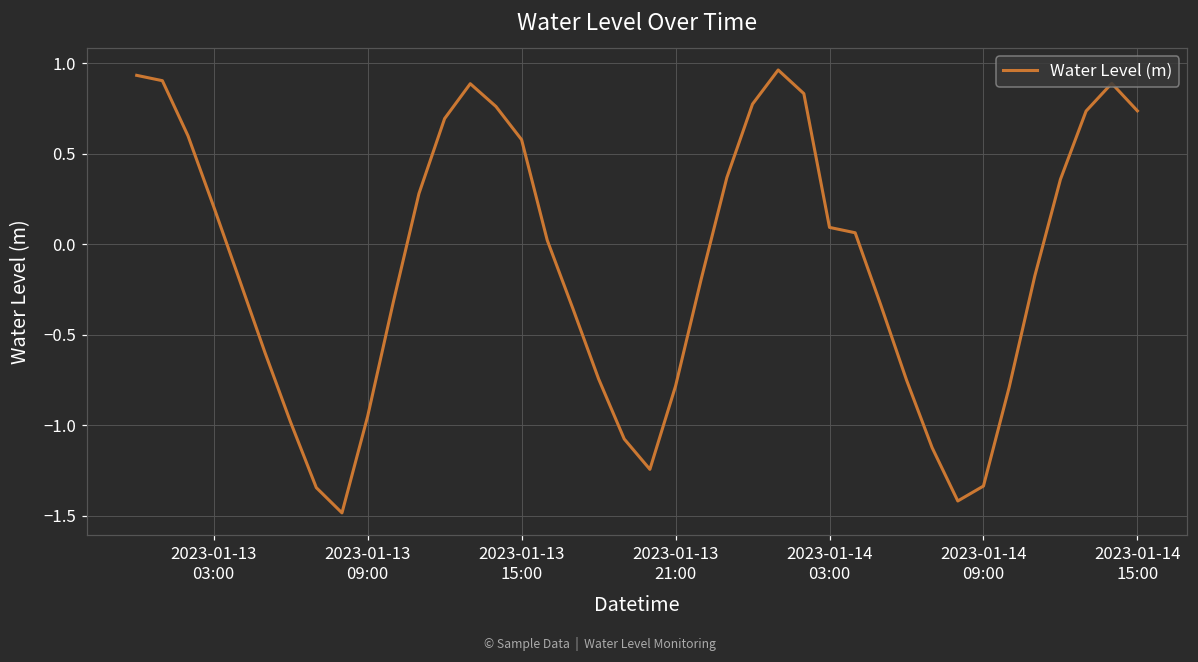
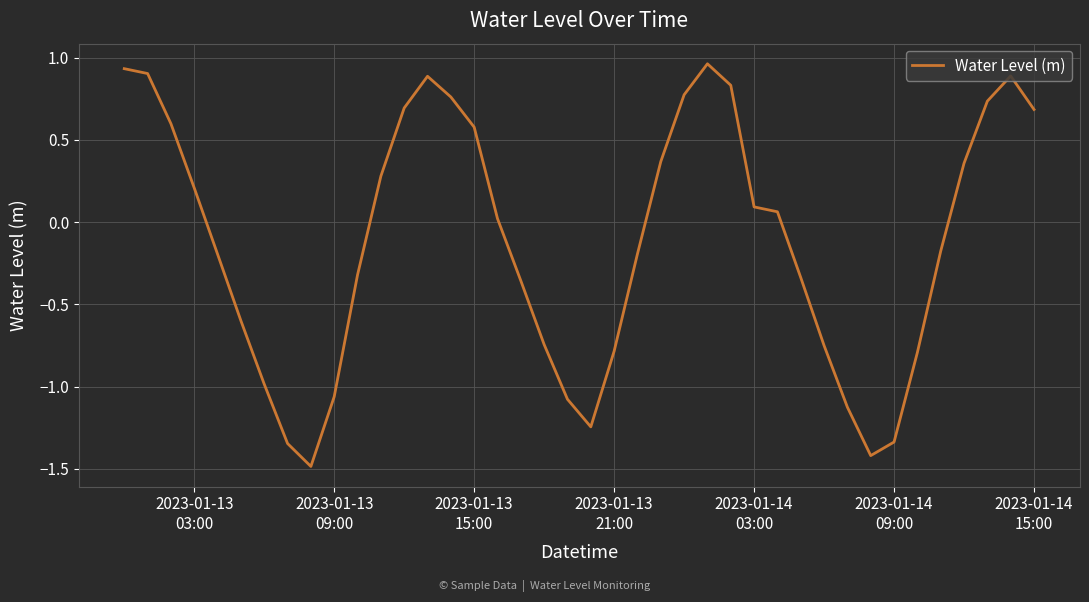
2023-01-13 09:00: -0.95 -> -1.06
2023-01-14 15:00: 0.74 -> 0.68
